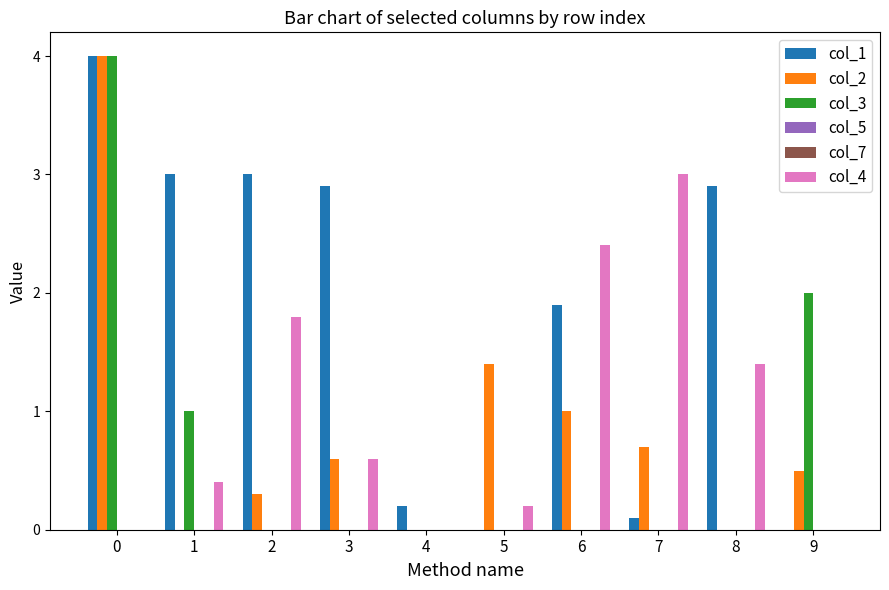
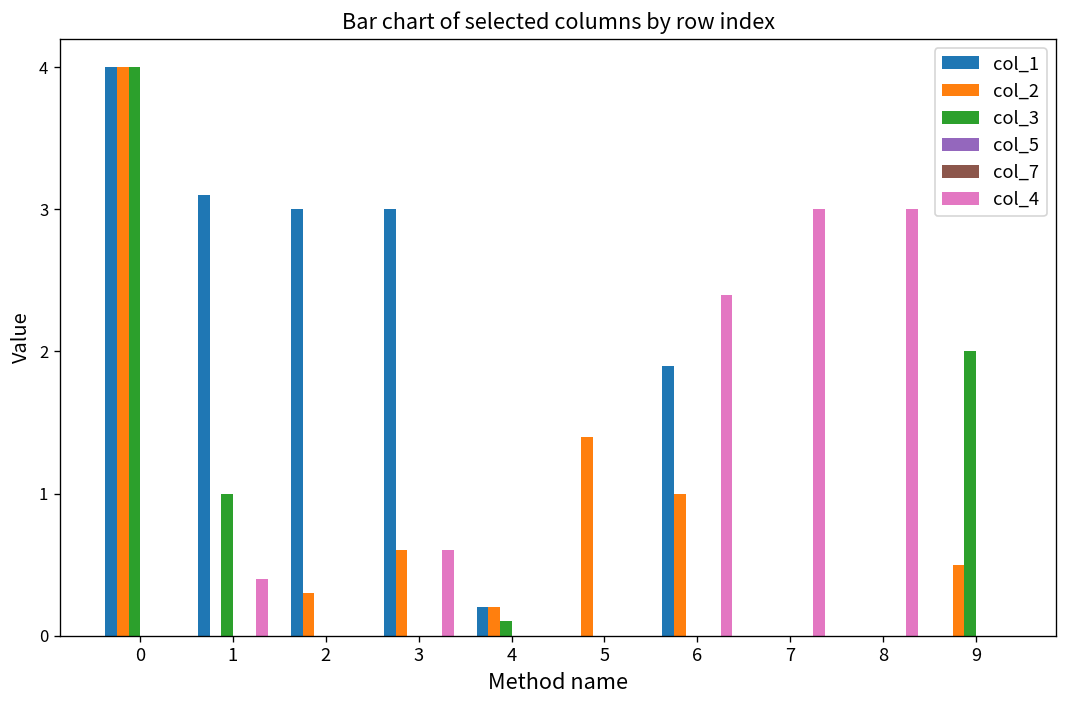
col_1, 1: 3.0 -> 3.1
col_4, 2: 1.8 -> 0.0
col_1, 3: 2.9 -> 3.0
col_2, 4: 0.0 -> 0.2
col_3, 4: 0.0 -> 0.1
col_4, 5: 0.2 -> 0.0
col_1, 7: 0.1 -> 0.0
col_2, 7: 0.7 -> 0.0
col_1, 8: 2.9 -> 0.0
col_4, 8: 1.4 -> 3.0
